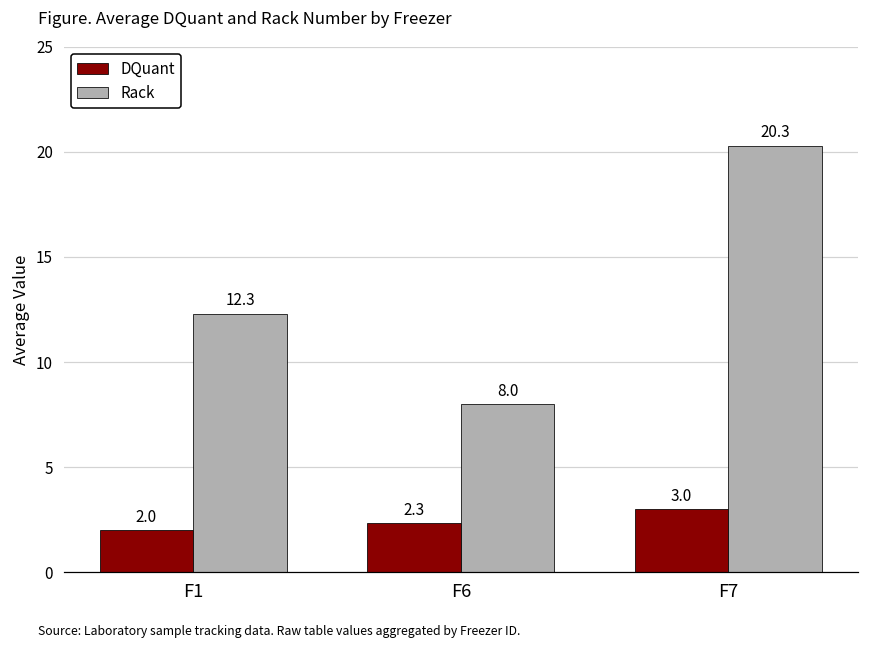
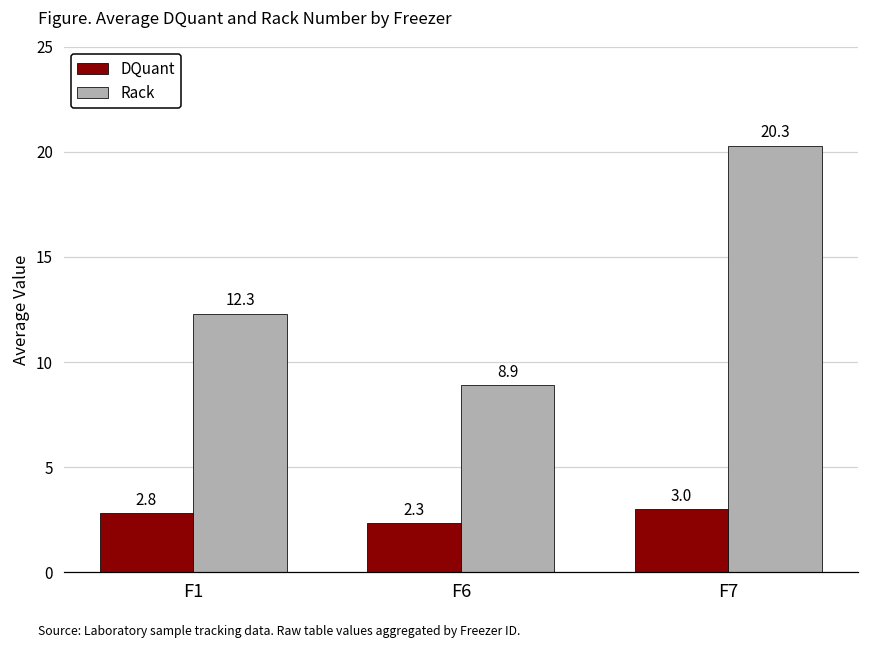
DQuant, F1: 2.0 -> 2.8
Rack, F6: 8.0 -> 8.9
